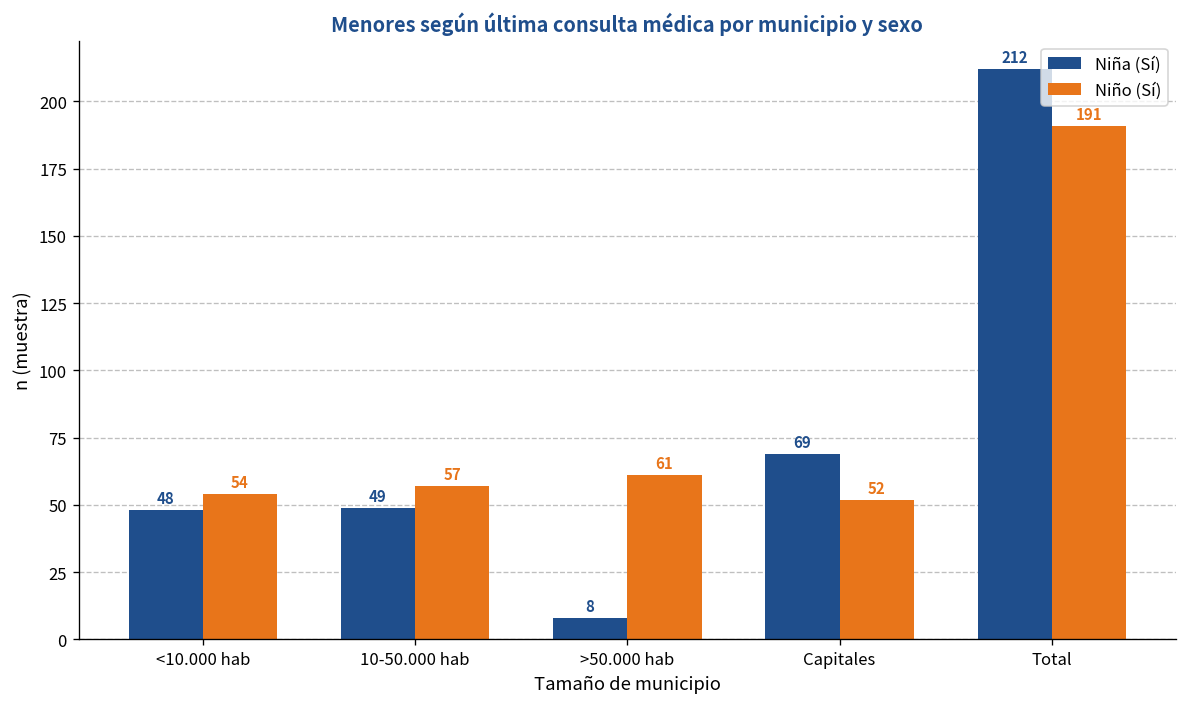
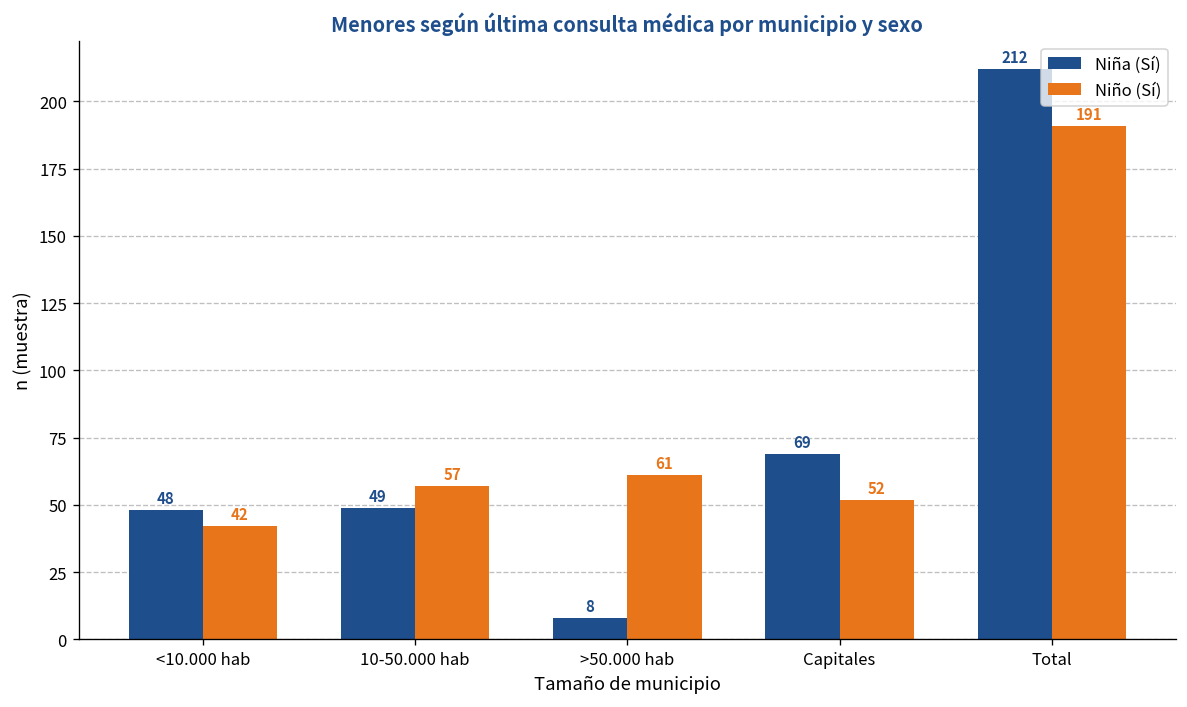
Niño (Sí), <10.000 hab: 54 -> 42
